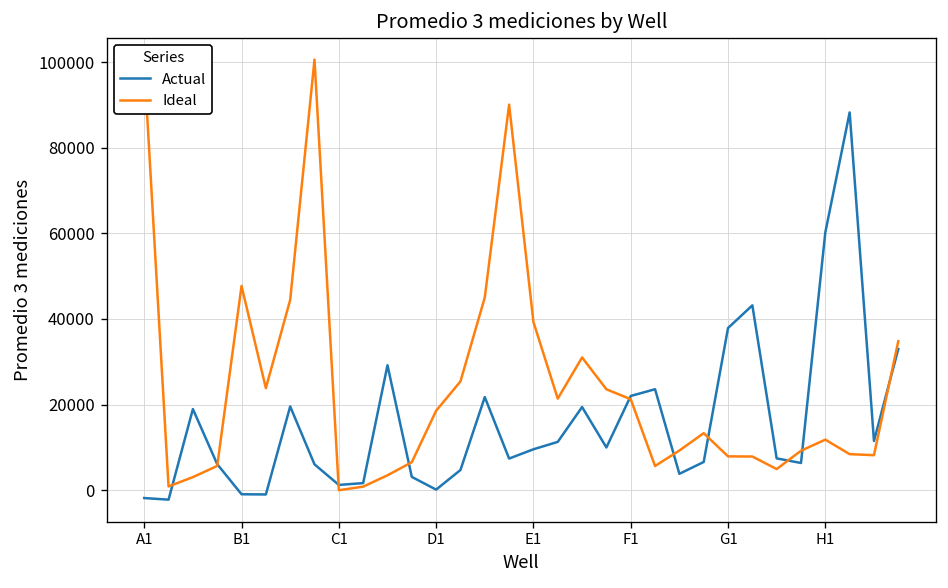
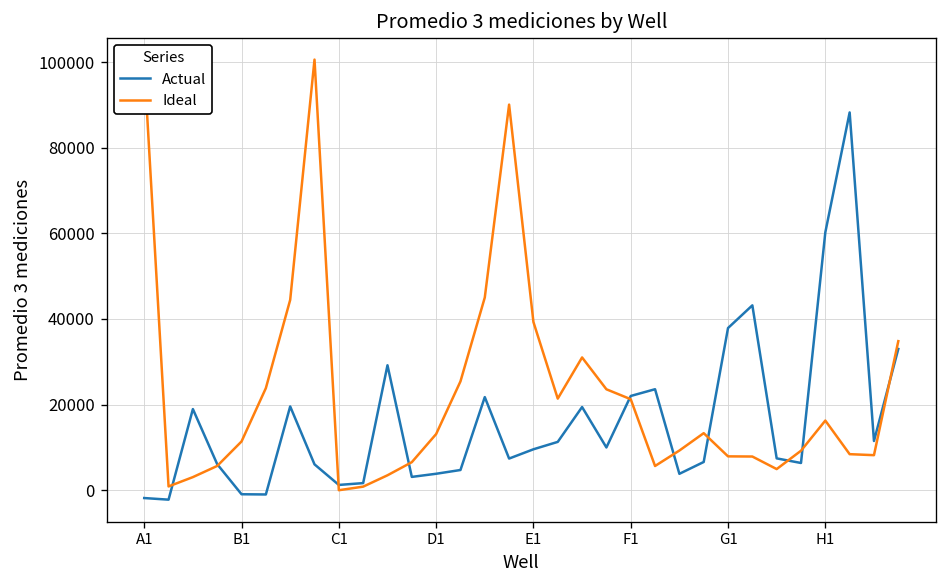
Ideal, B1: 48000 -> 11000
Actual, D1: 0 -> 4000
Ideal, D1: 19000 -> 13000
Ideal, H1: 12000 -> 16000
